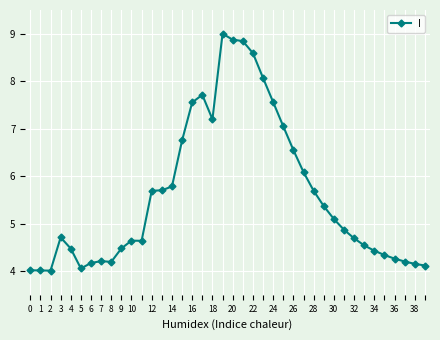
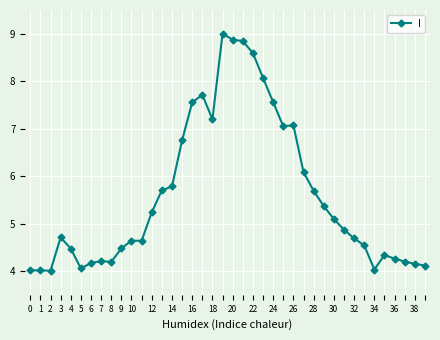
12: 5.7 -> 5.2
26: 6.5 -> 7.1
34: 4.4 -> 4.0
